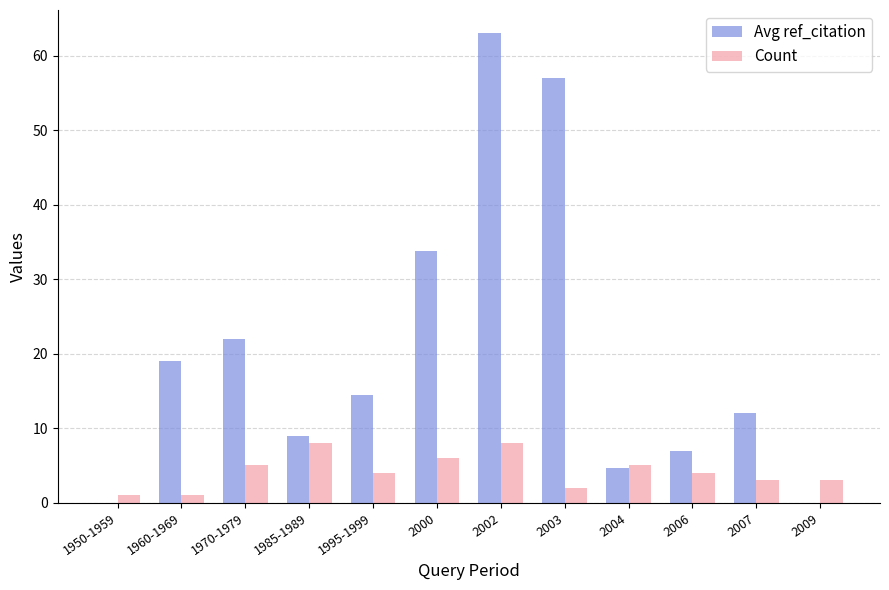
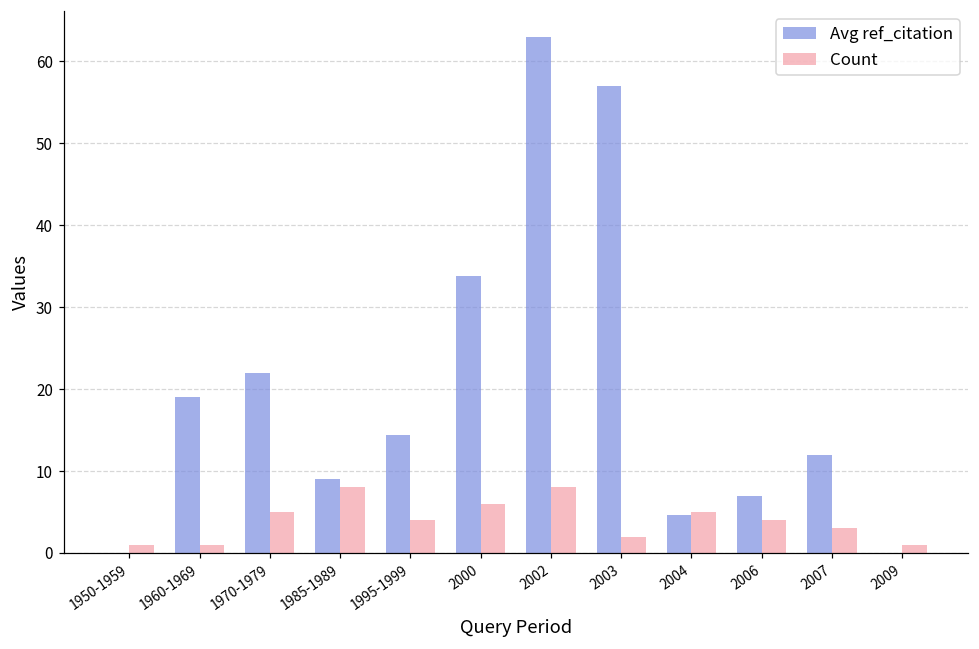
Count, 2009: 3 -> 1
